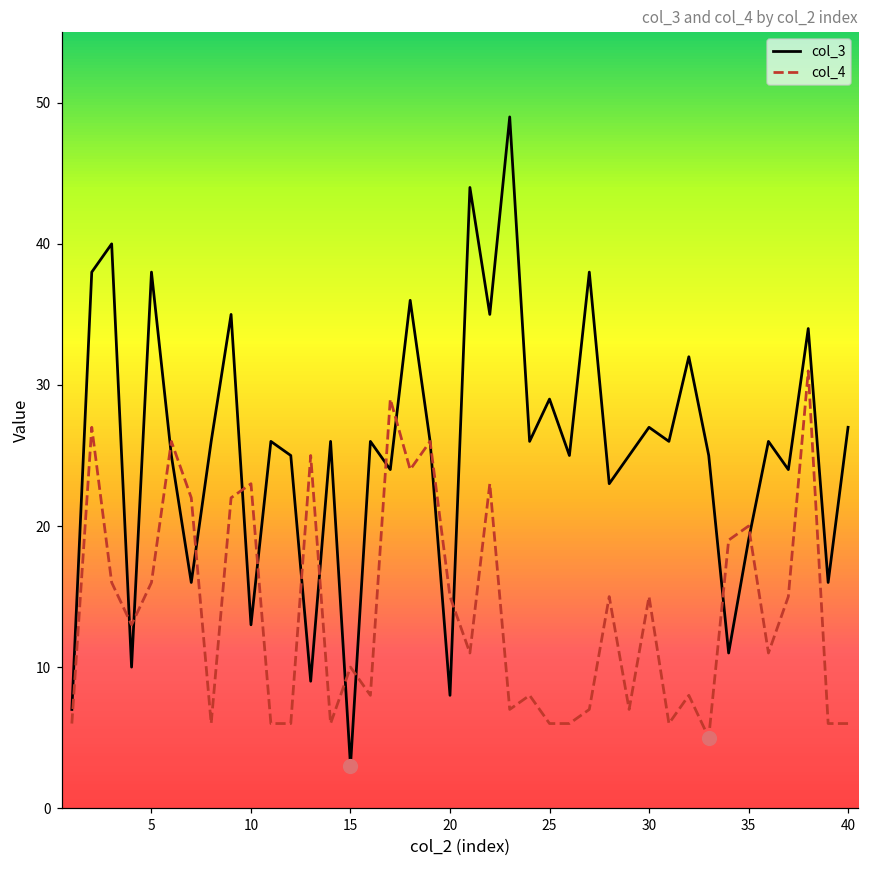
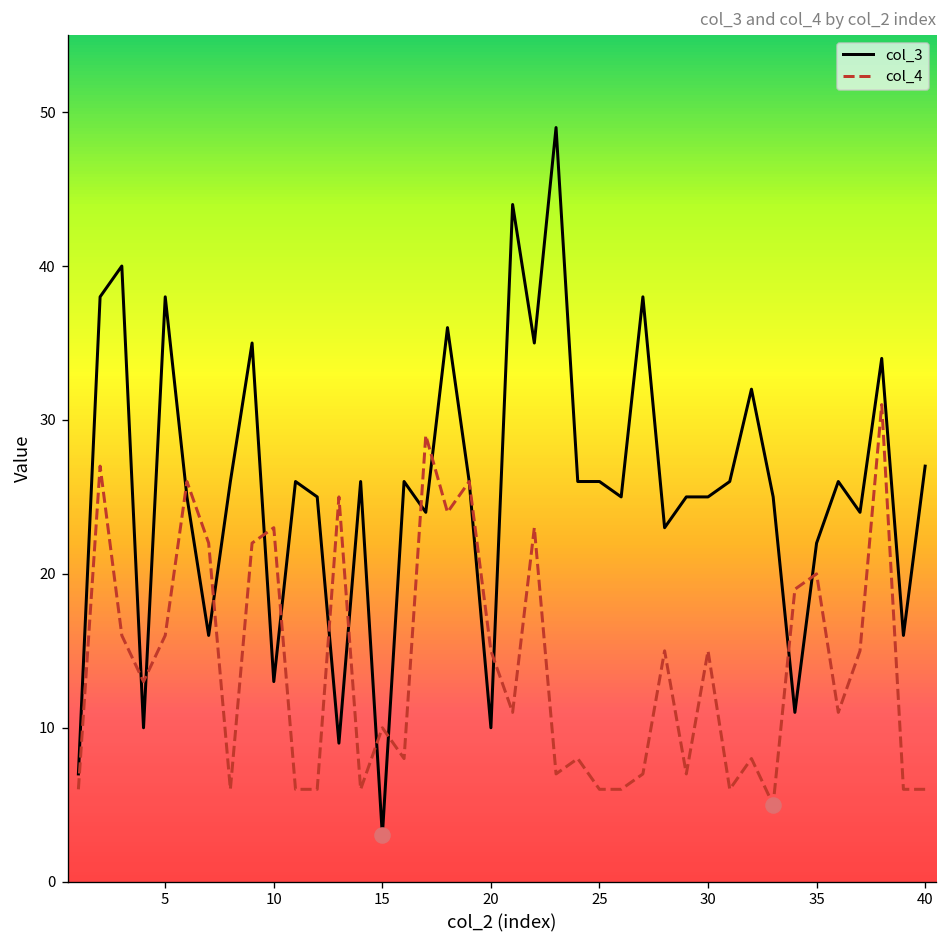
col_3, 20: 8 -> 10
col_3, 25: 29 -> 26
col_3, 30: 27 -> 25
col_3, 35: 19 -> 22
